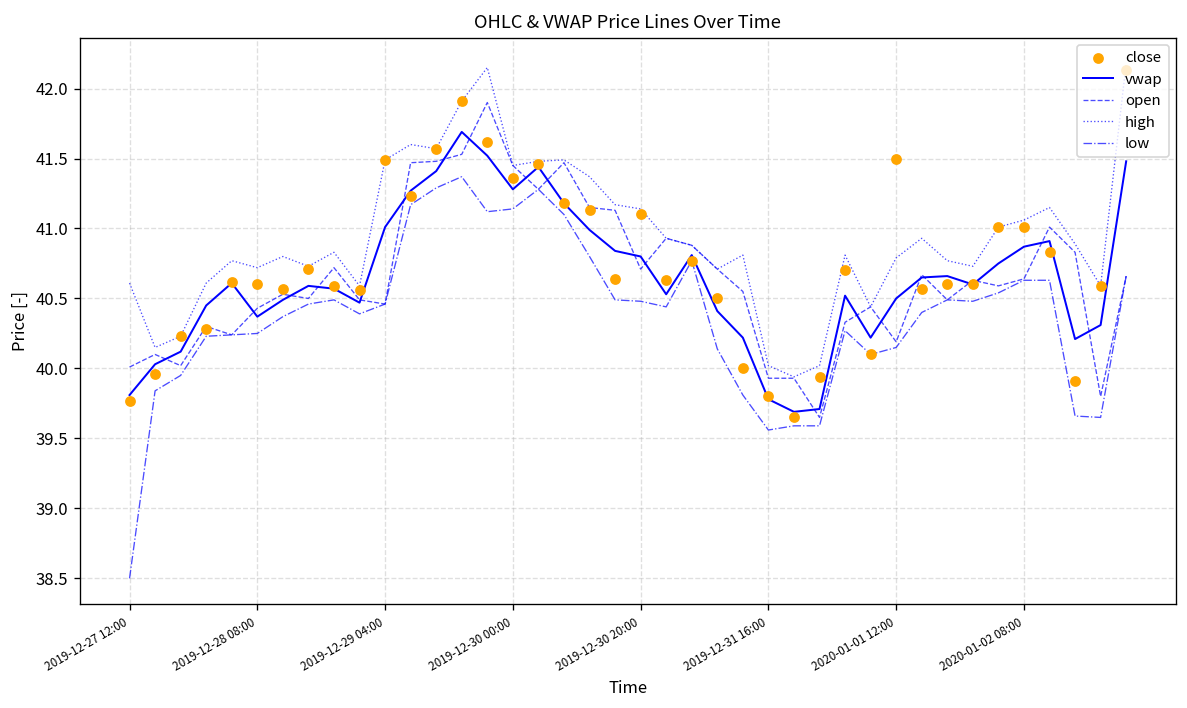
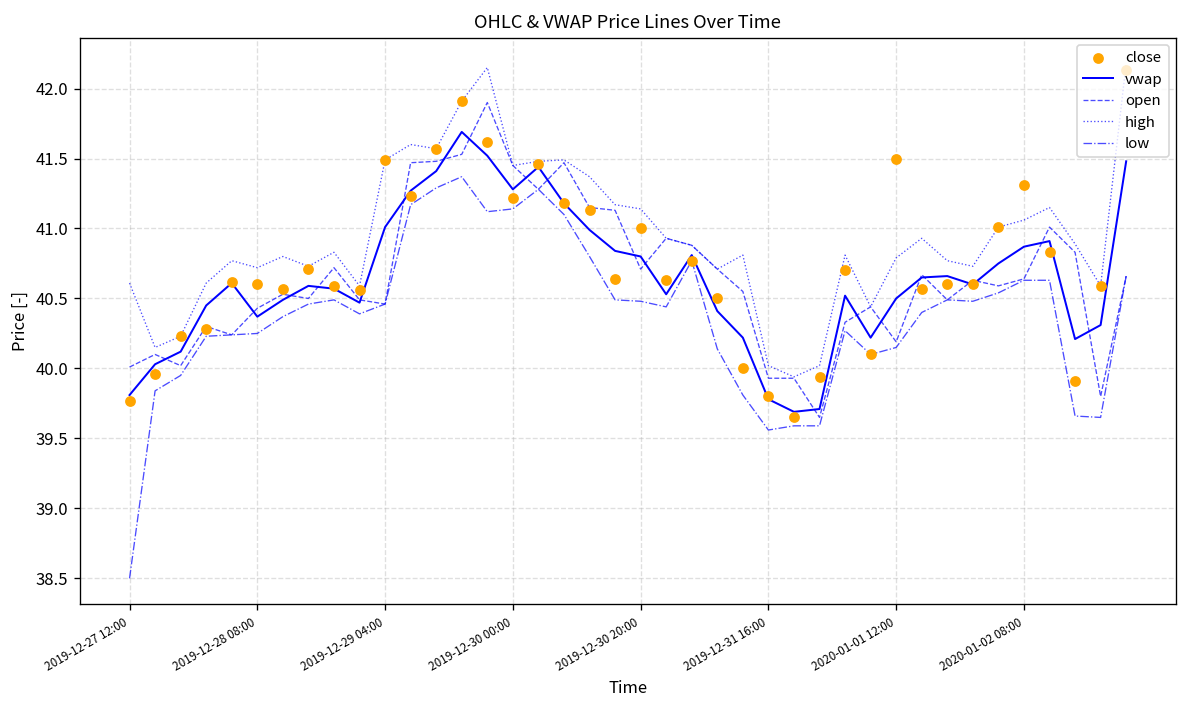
close, 2019-12-30 00:00: 41.36 -> 41.22
close, 2019-12-30 20:00: 41.1 -> 41.0
close, 2020-01-02 08:00: 41.01 -> 41.31
